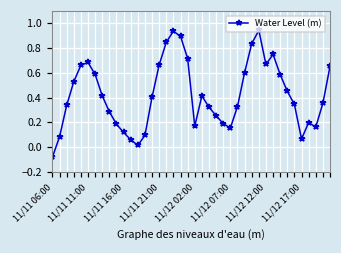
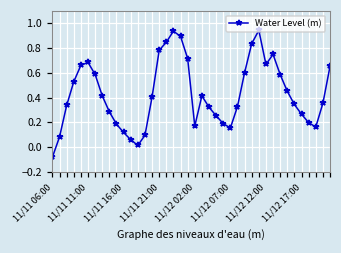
11/11 21:00: 0.66 -> 0.78
11/12 17:00: 0.06 -> 0.26
